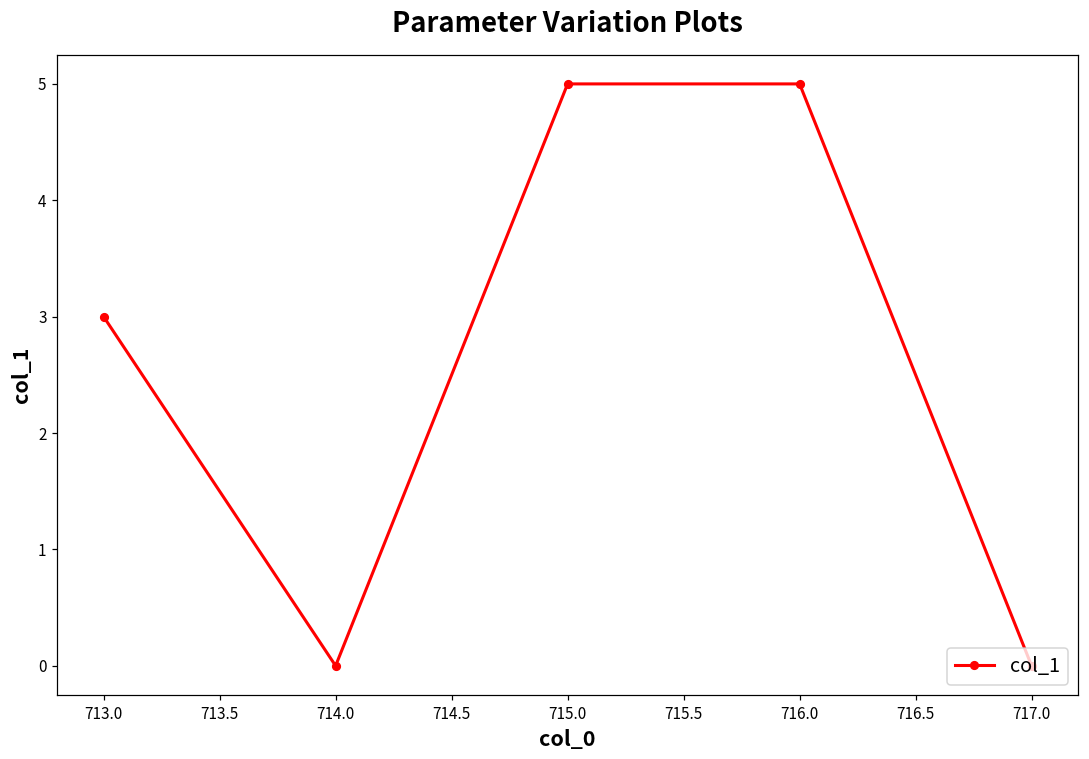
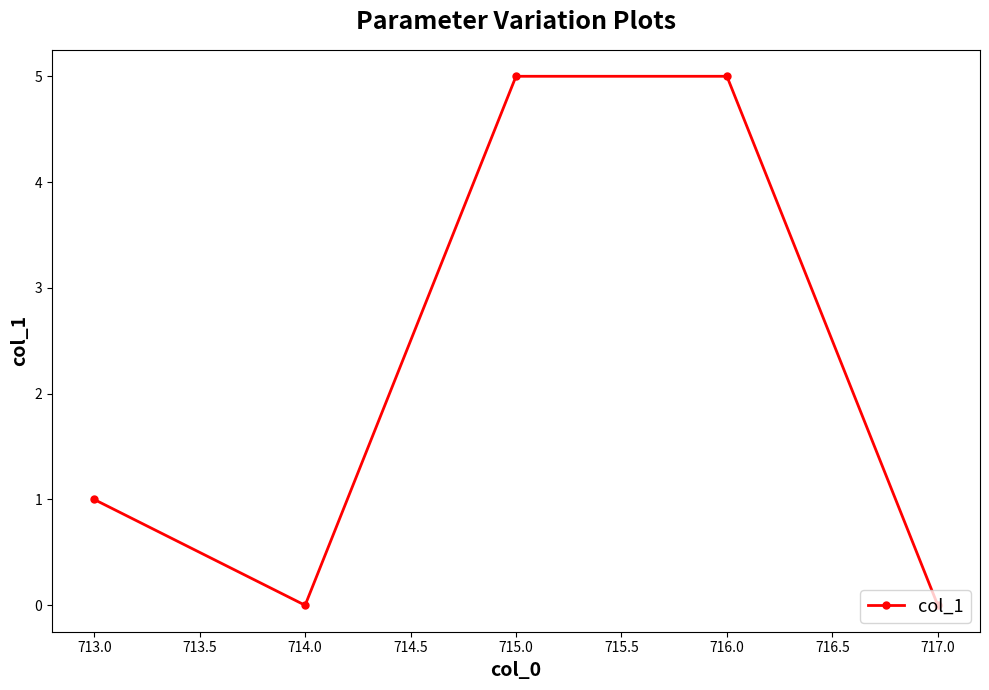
713.0: 3 -> 1
